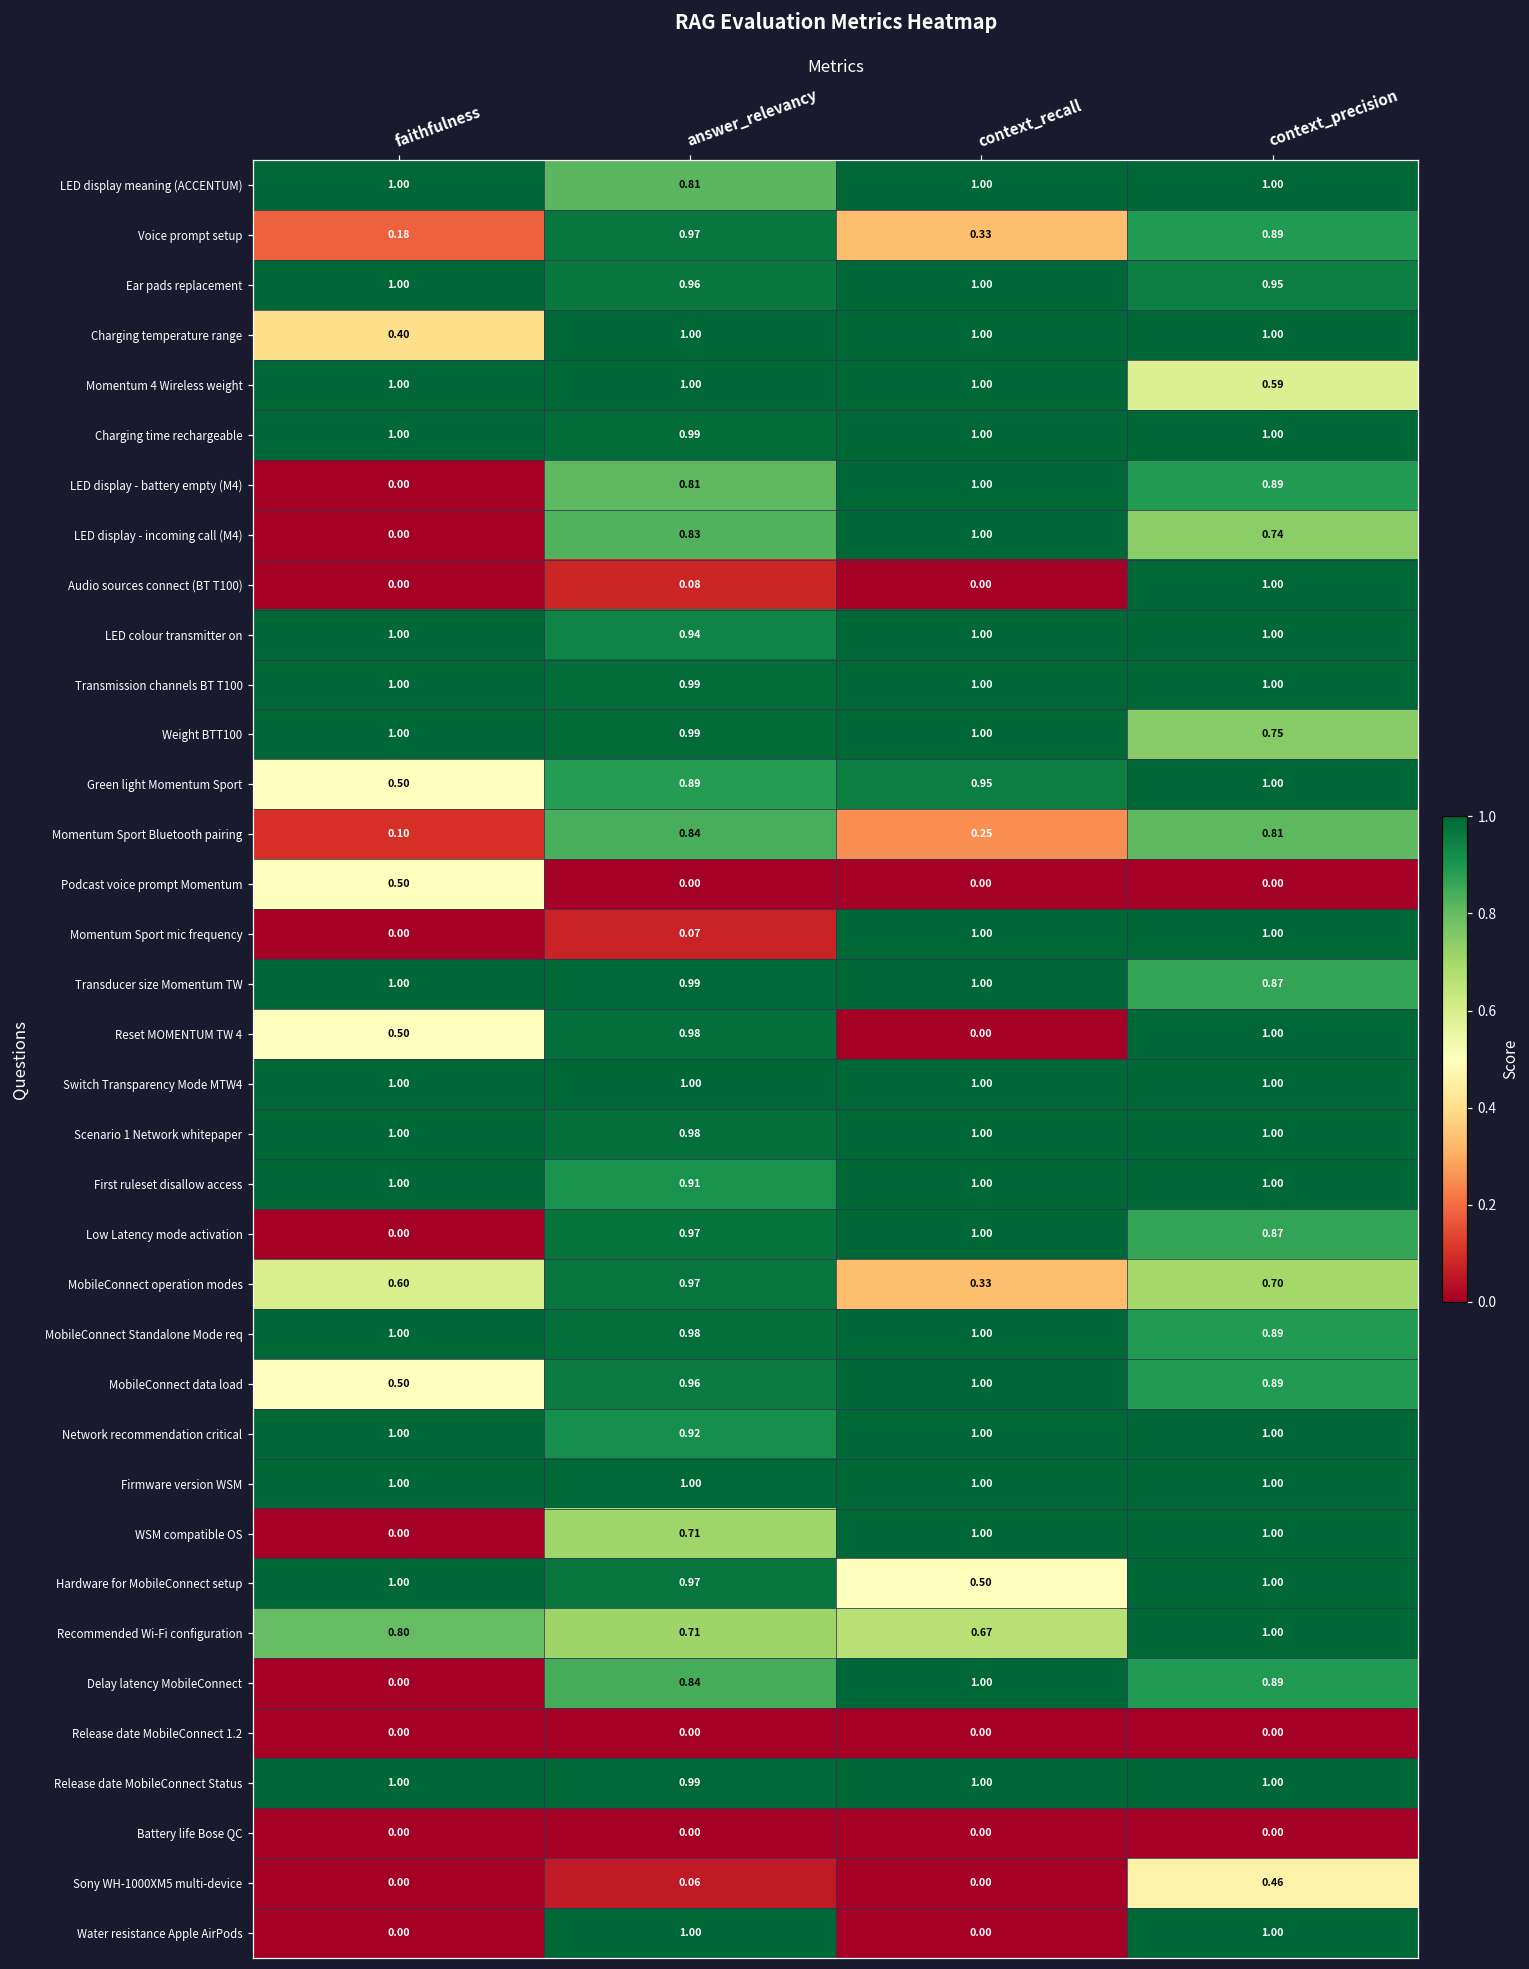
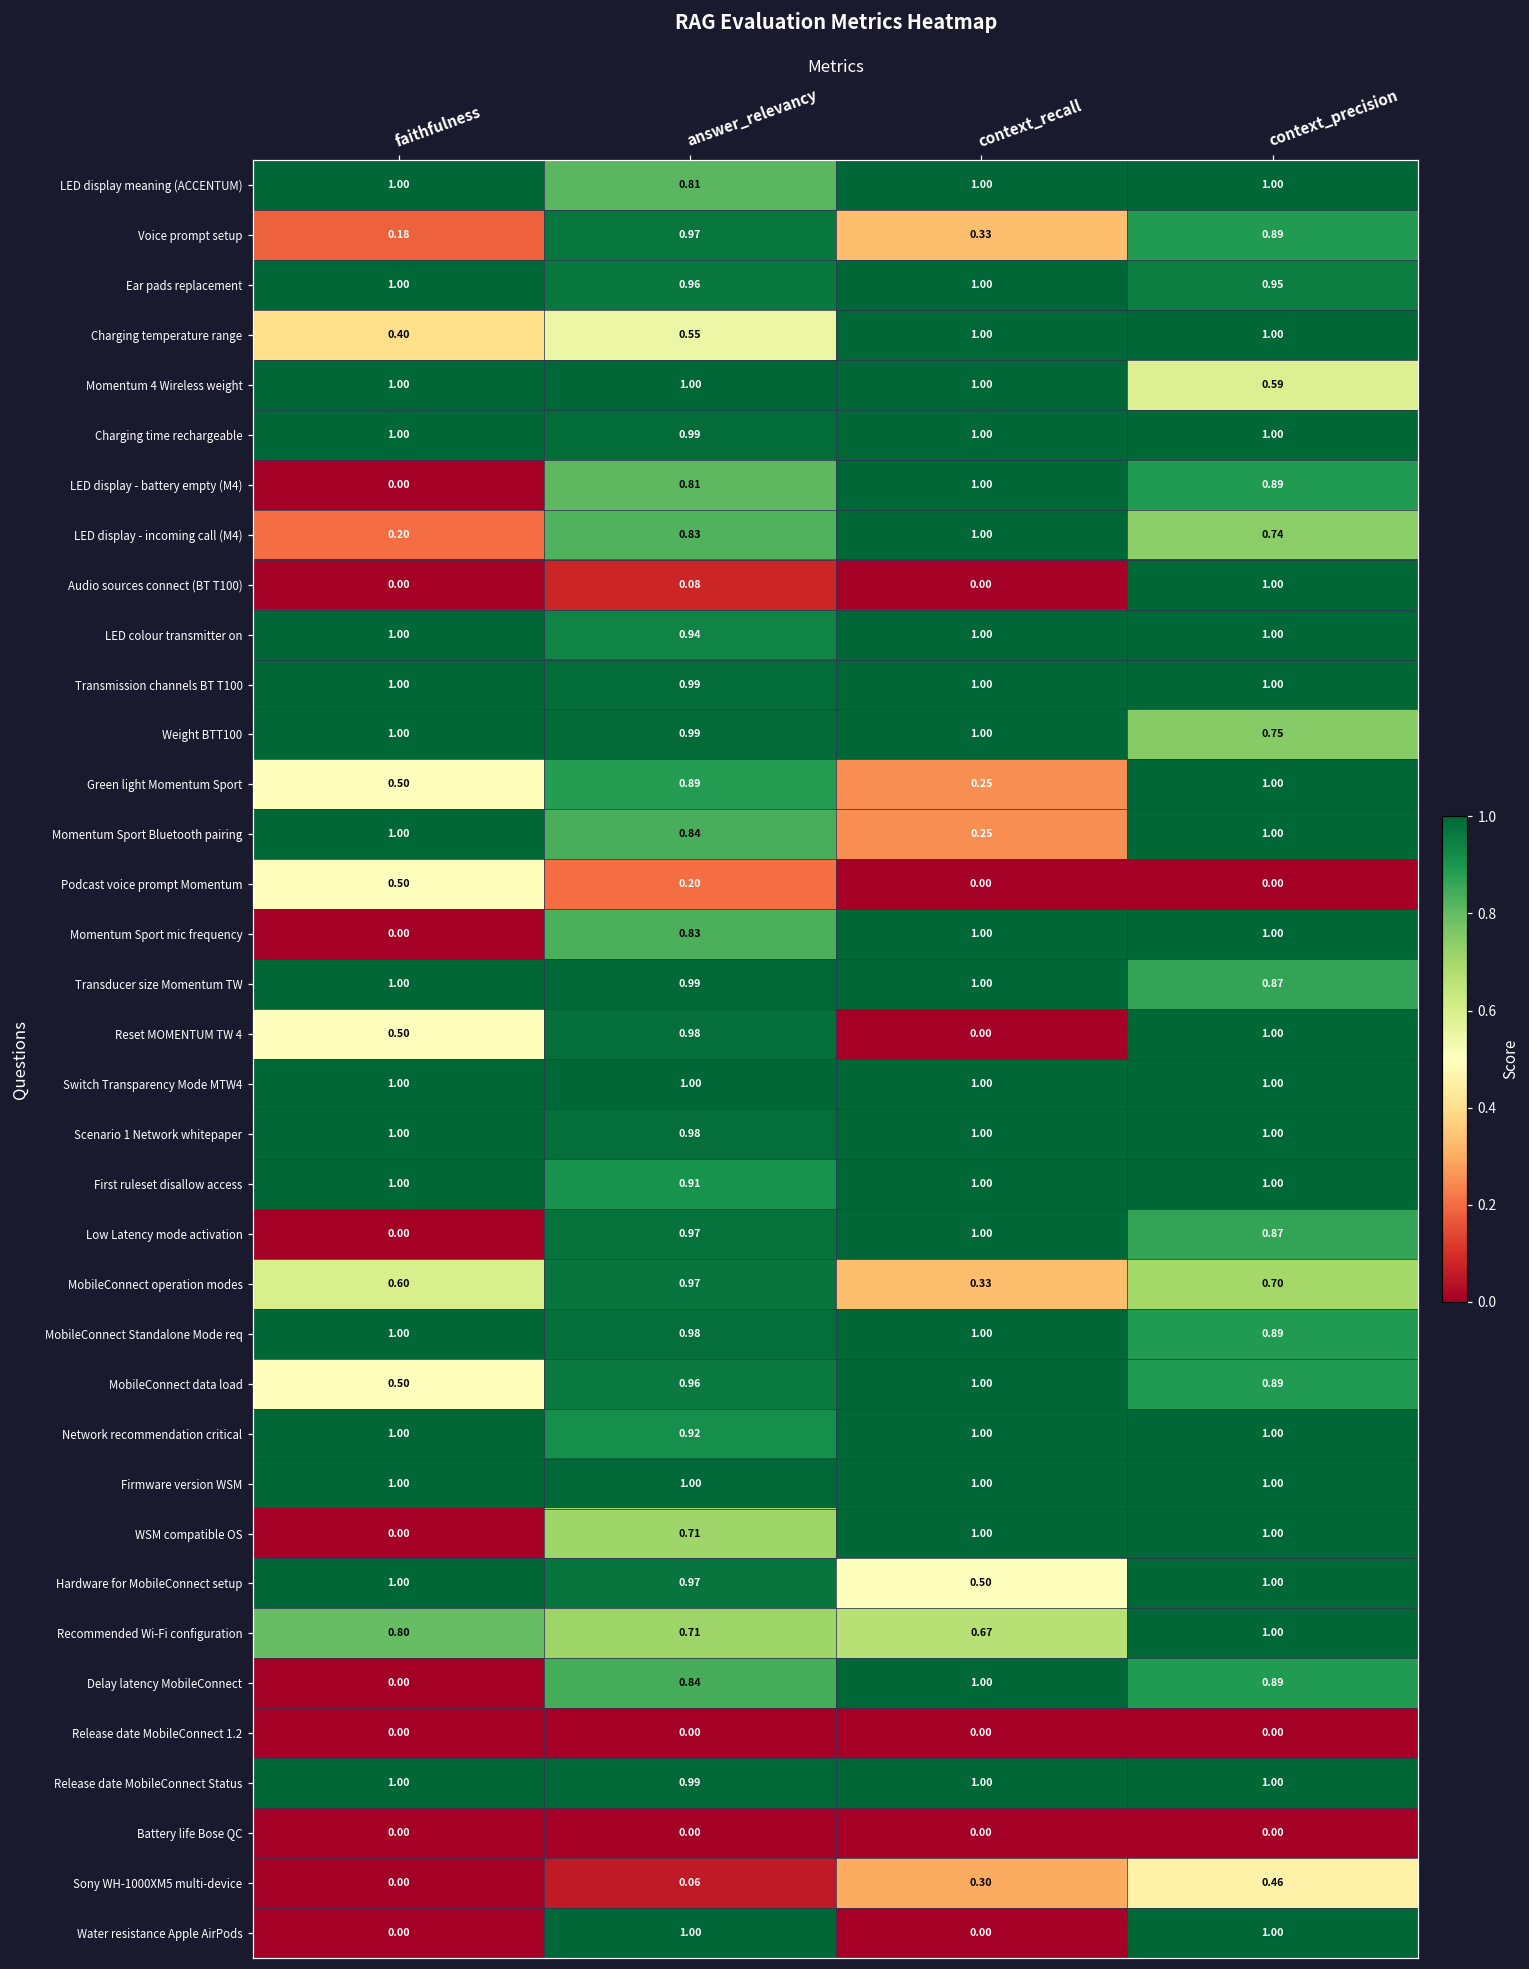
Charging temperature range, answer_relevancy: 1.00 -> 0.55
LED display - incoming call (M4), faithfulness: 0.00 -> 0.20
Green light Momentum Sport, context_recall: 0.95 -> 0.25
Momentum Sport Bluetooth pairing, faithfulness: 0.10 -> 1.00
Momentum Sport Bluetooth pairing, context_precision: 0.81 -> 1.00
Podcast voice prompt Momentum, answer_relevancy: 0.00 -> 0.20
Momentum Sport mic frequency, answer_relevancy: 0.07 -> 0.83
Sony WH-1000XM5 multi-device, context_recall: 0.00 -> 0.30
